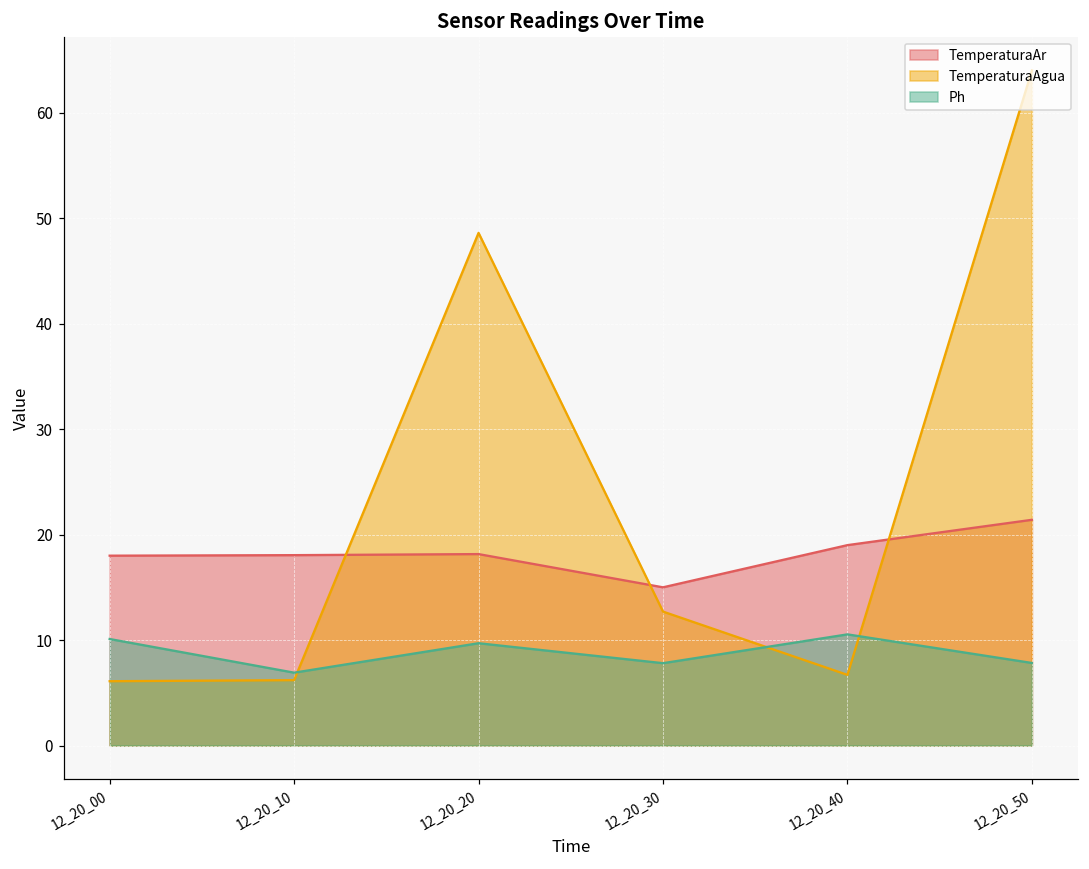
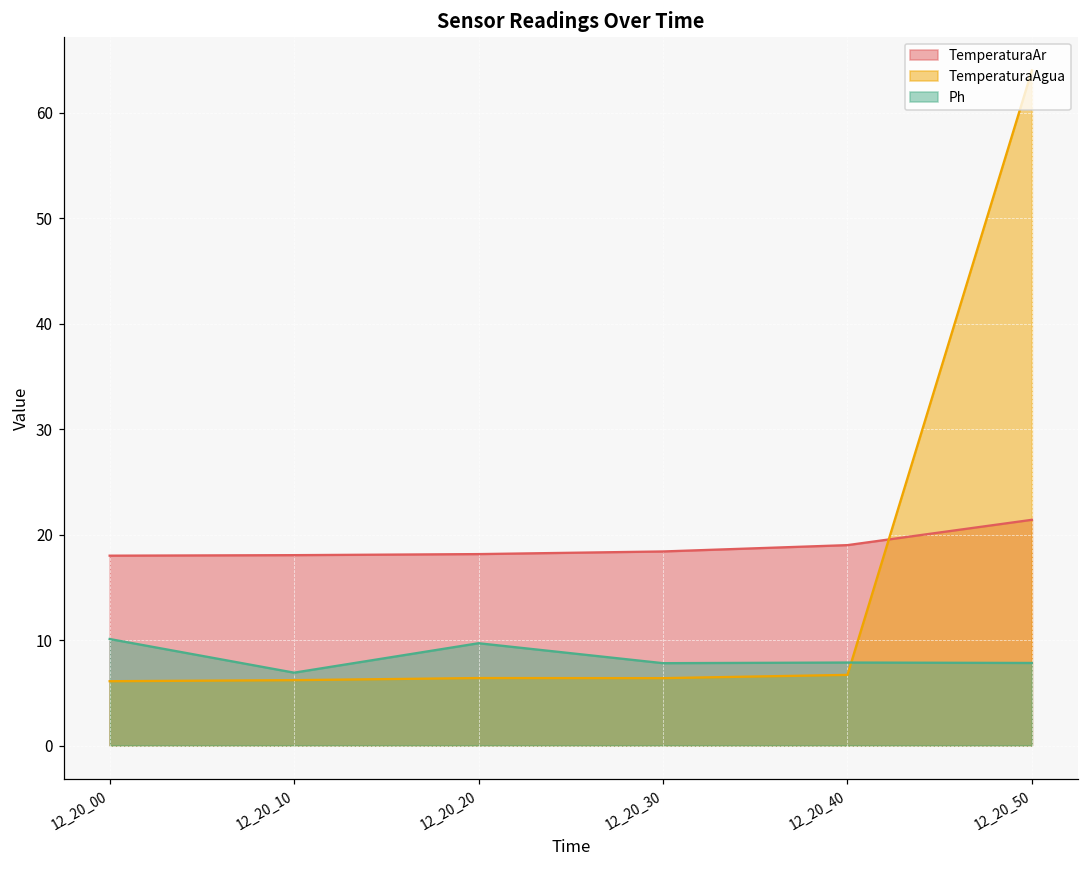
TemperaturaAgua, 12_20_20: 49 -> 6
TemperaturaAr, 12_20_30: 15 -> 18
TemperaturaAgua, 12_20_30: 13 -> 6
Ph, 12_20_40: 11 -> 8
